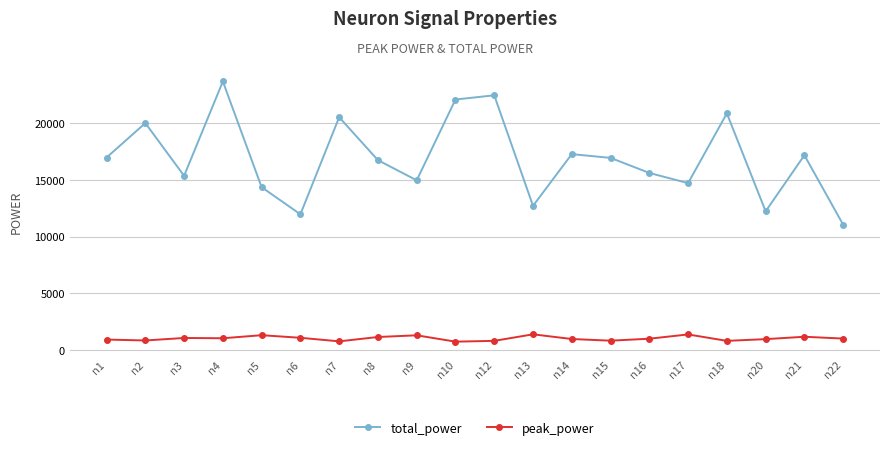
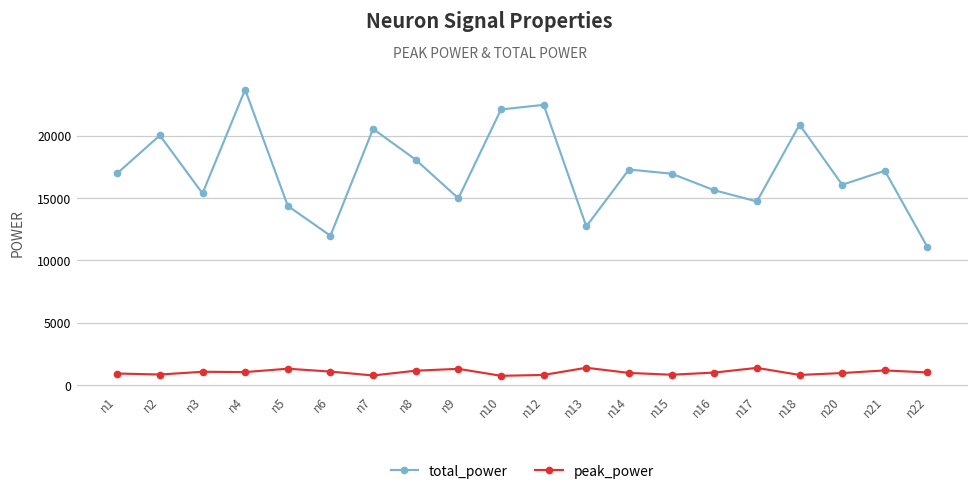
total_power, n8: 16800 -> 18100
total_power, n20: 12200 -> 16100
